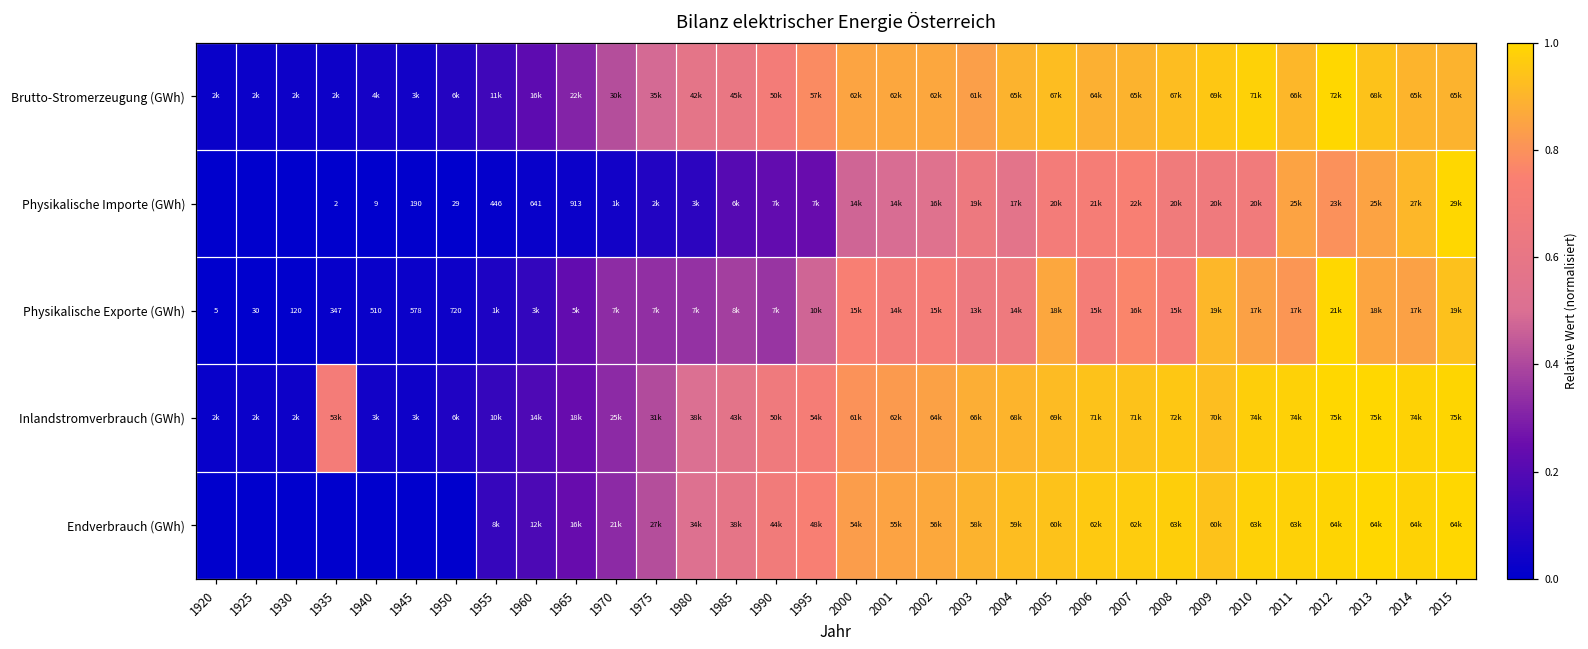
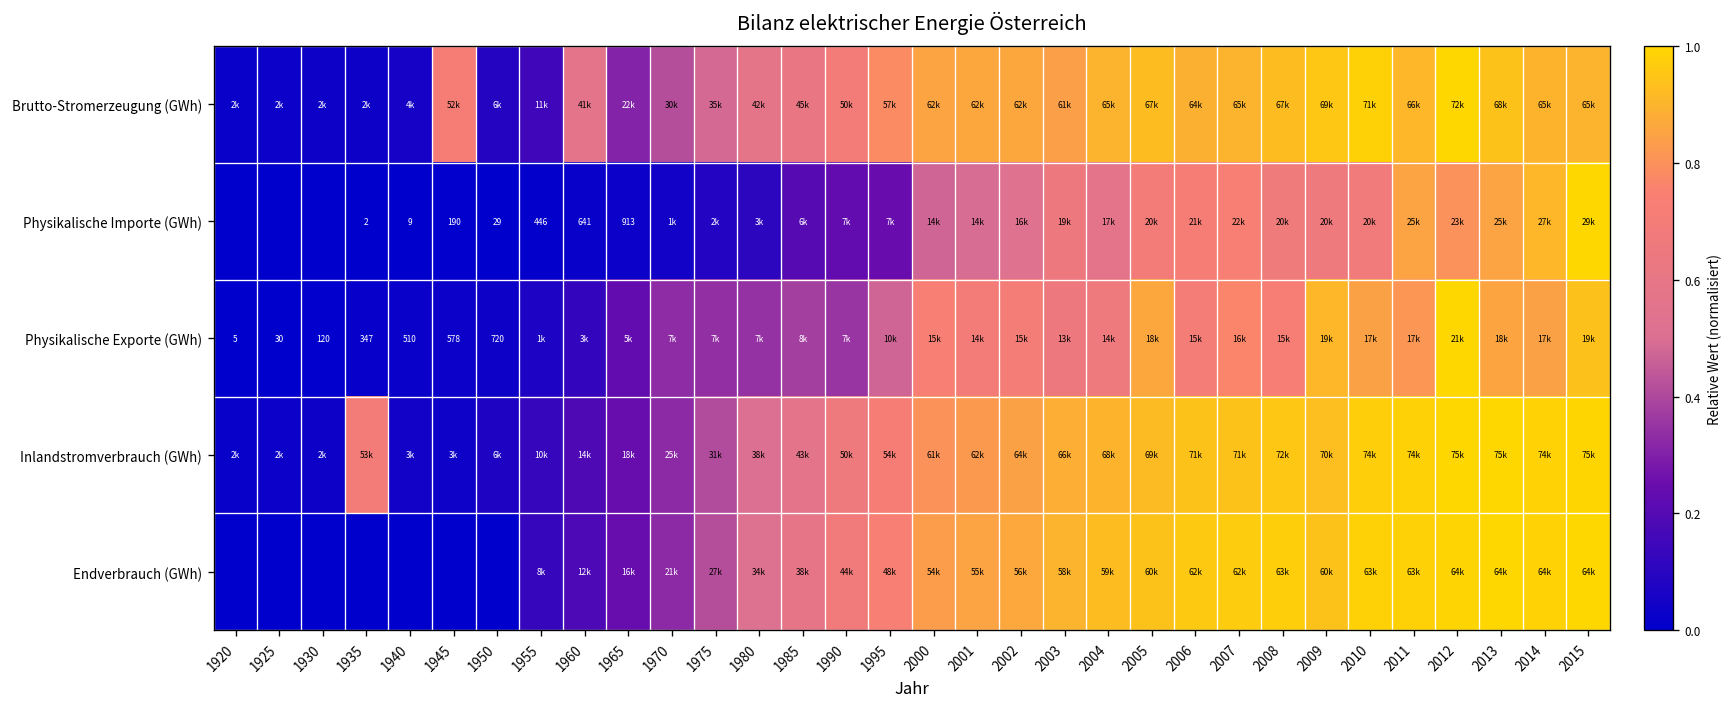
Brutto-Stromerzeugung (GWh), 1945: 3k -> 52k
Brutto-Stromerzeugung (GWh), 1960: 16k -> 41k
